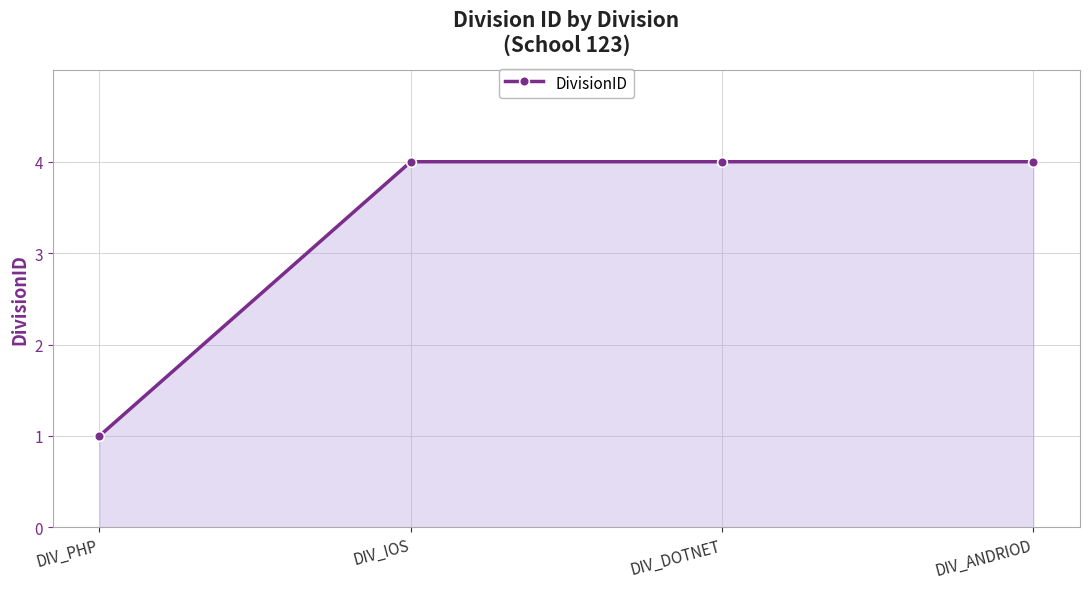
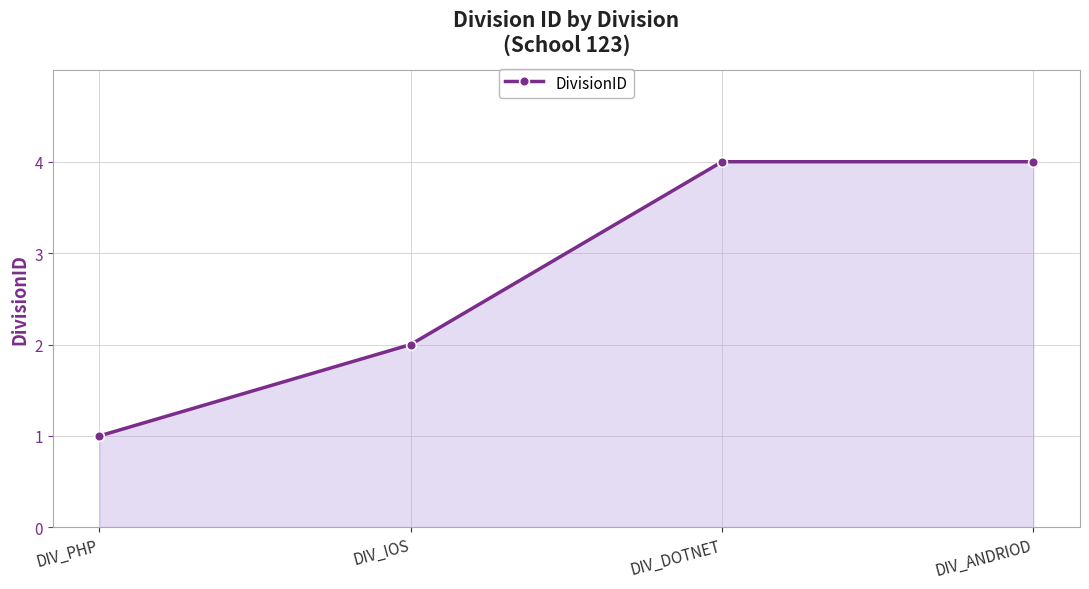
DIV_IOS: 4 -> 2
